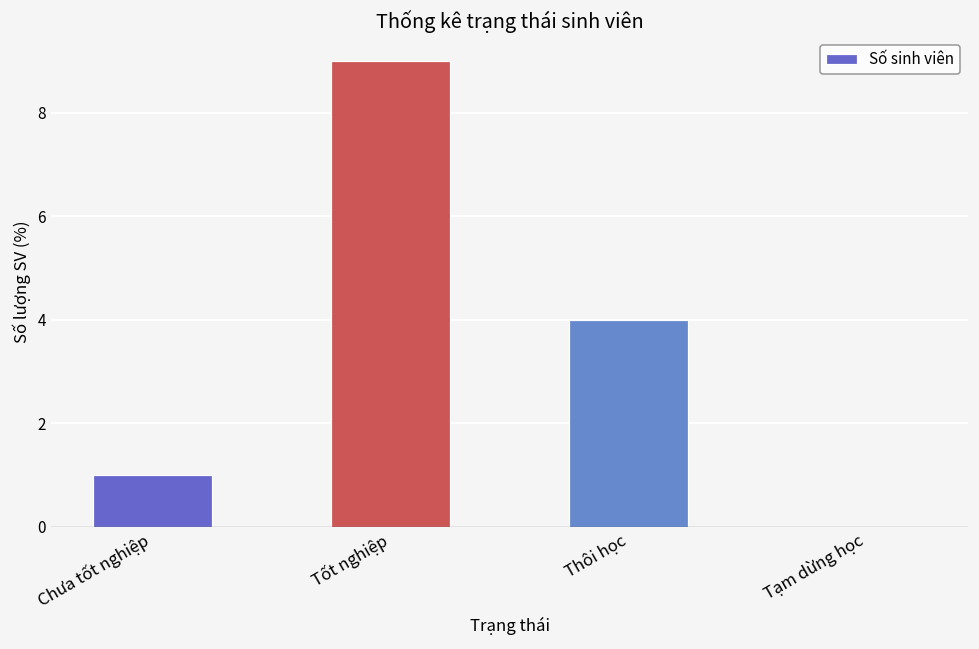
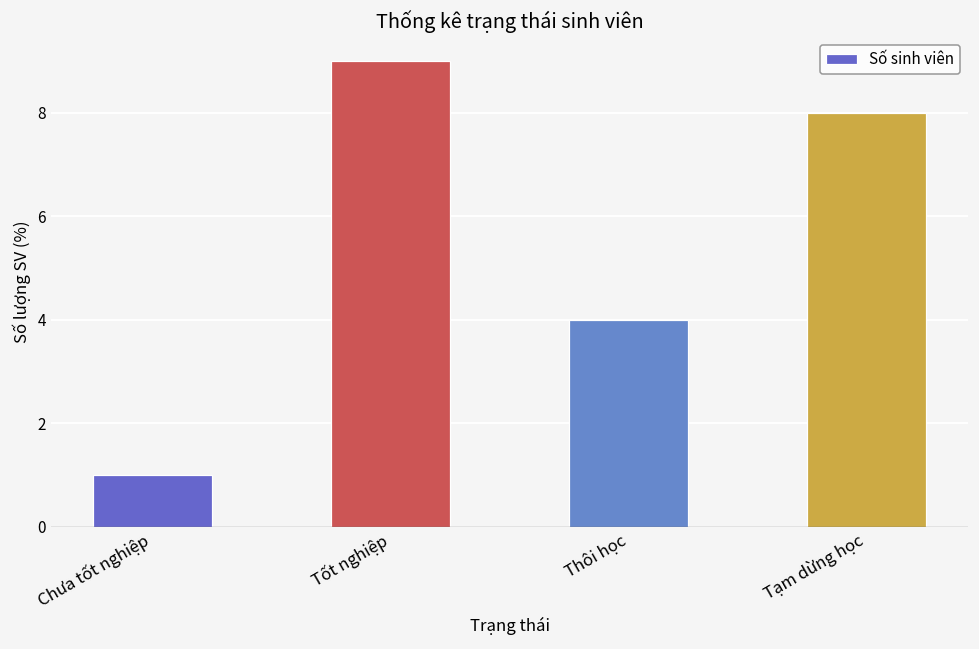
Tạm dừng học: 0 -> 8
